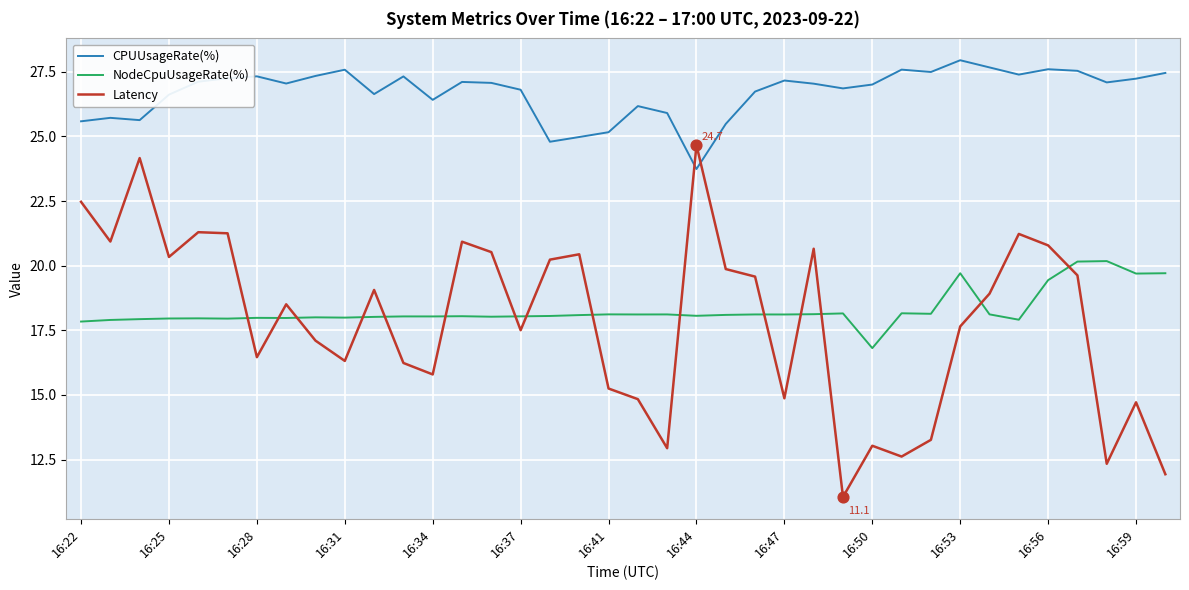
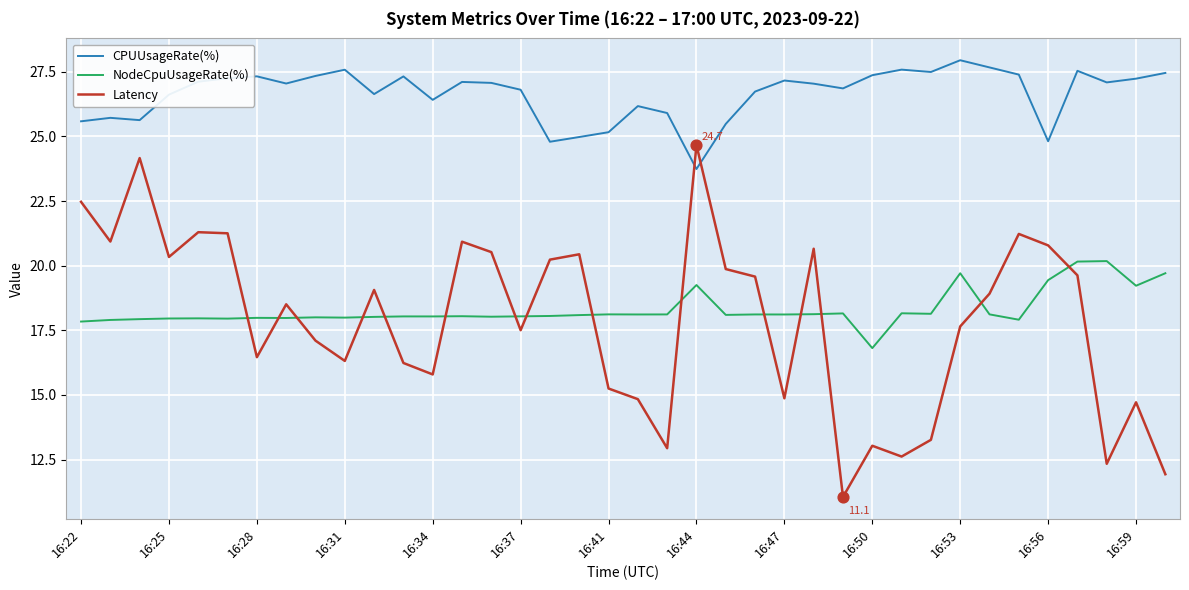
NodeCpuUsageRate(%), 16:44: 18.1 -> 19.3
CPUUsageRate(%), 16:50: 27.0 -> 27.4
CPUUsageRate(%), 16:56: 27.6 -> 24.8
NodeCpuUsageRate(%), 16:59: 19.7 -> 19.2
